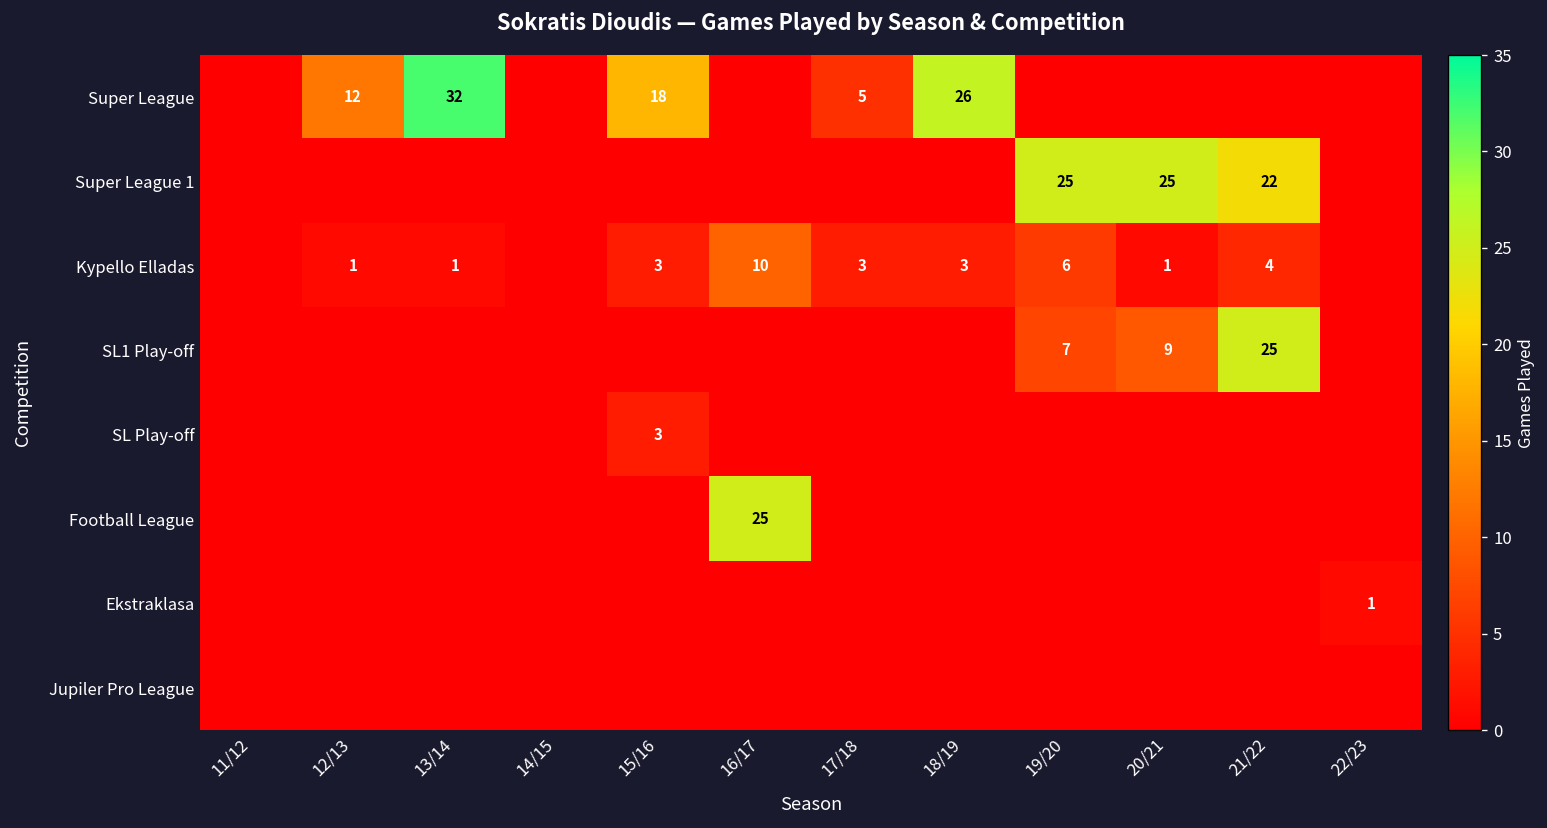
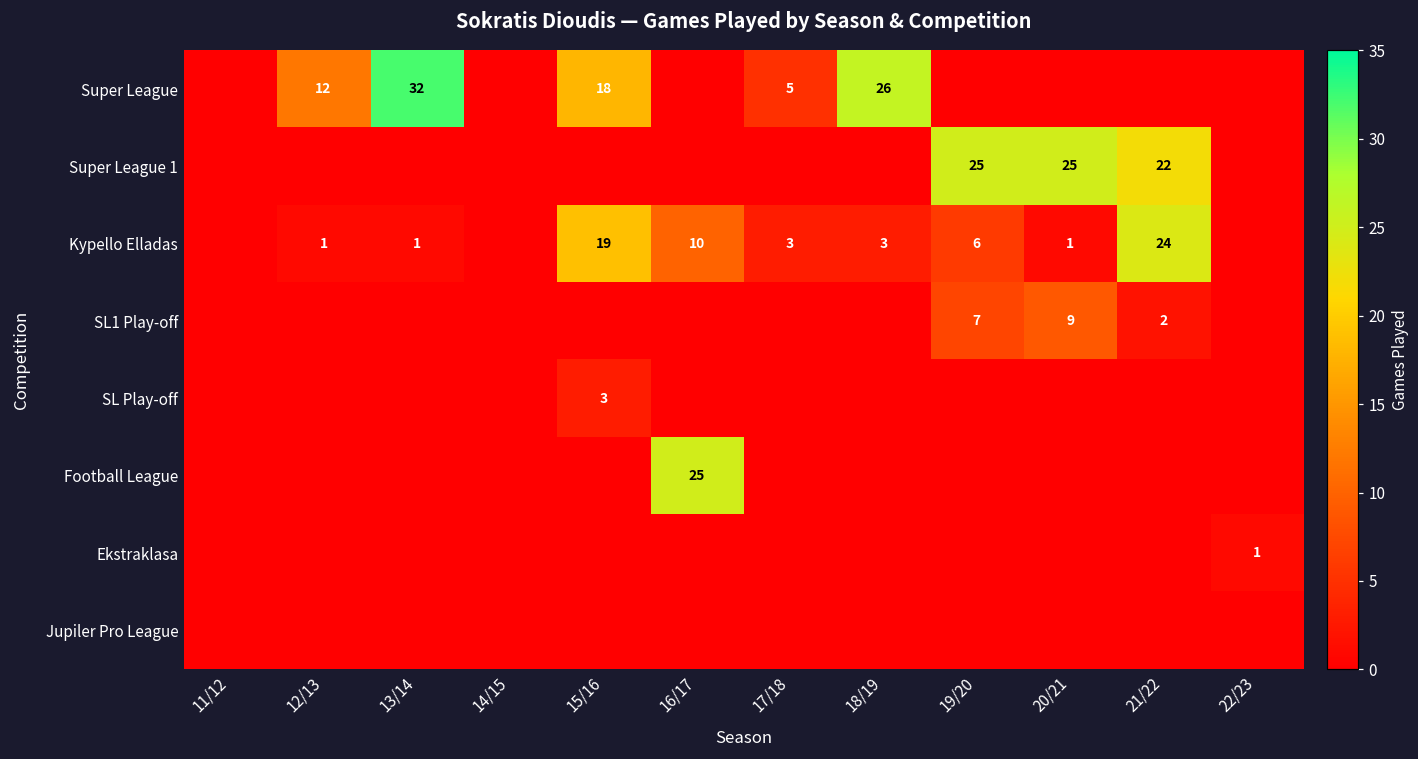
Kypello Elladas, 15/16: 3 -> 19
Kypello Elladas, 21/22: 4 -> 24
SL1 Play-off, 21/22: 25 -> 2
